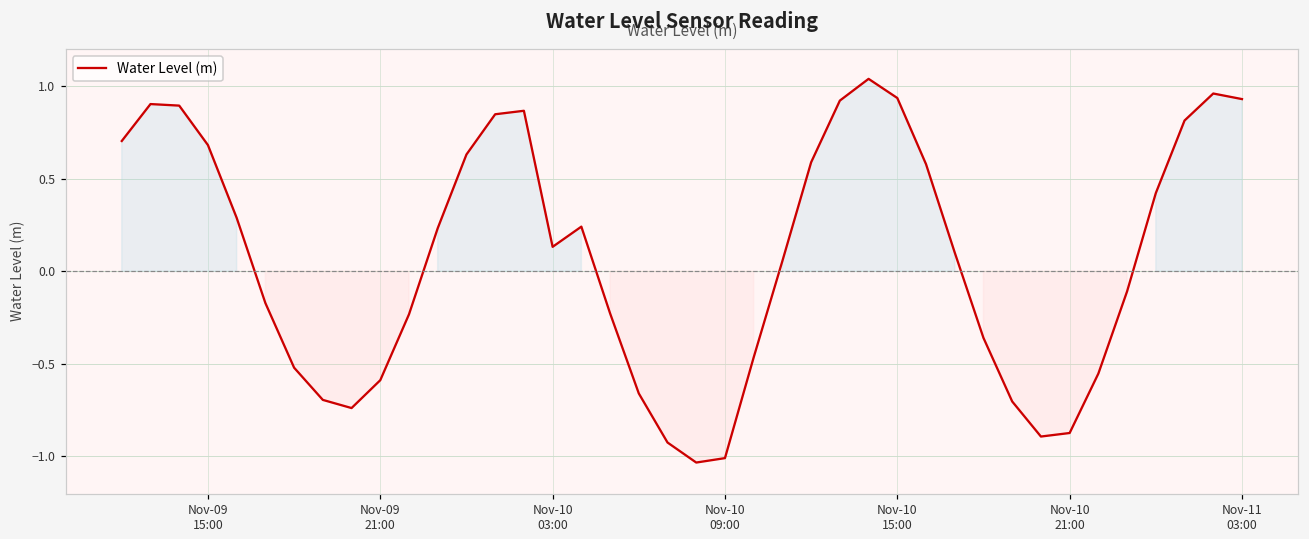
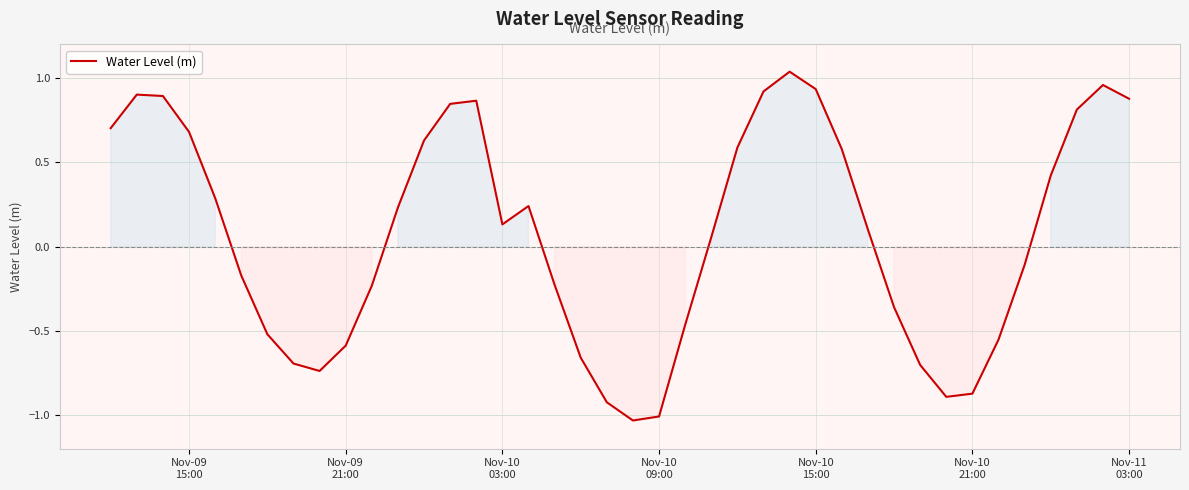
Nov-11 03:00: 0.93 -> 0.88
